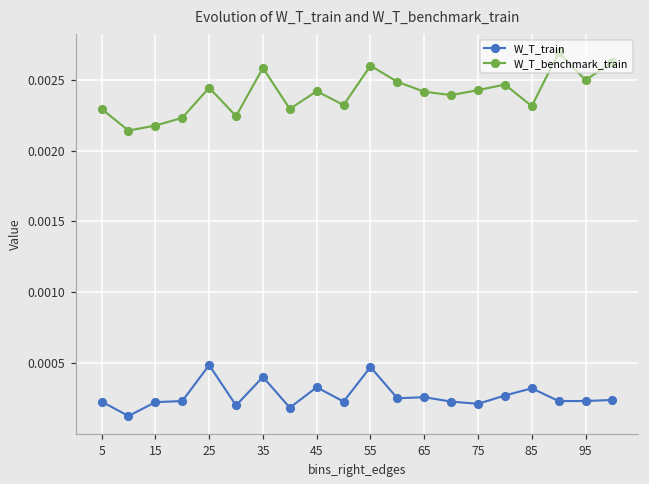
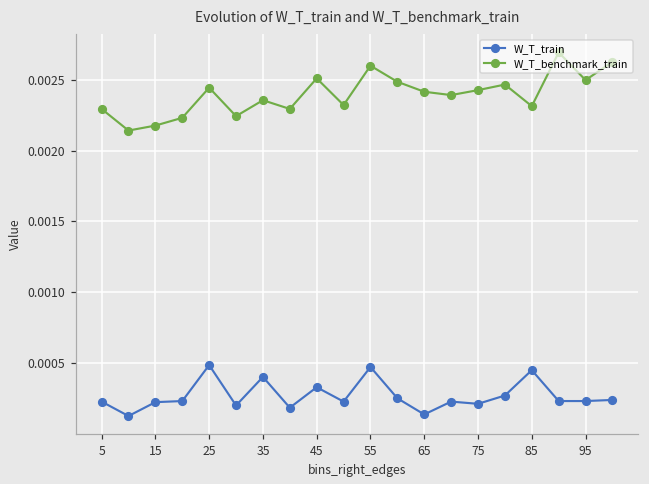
W_T_benchmark_train, 35: 0.00258 -> 0.00235
W_T_benchmark_train, 45: 0.00242 -> 0.00251
W_T_train, 65: 0.00026 -> 0.00014
W_T_train, 85: 0.00032 -> 0.00045
